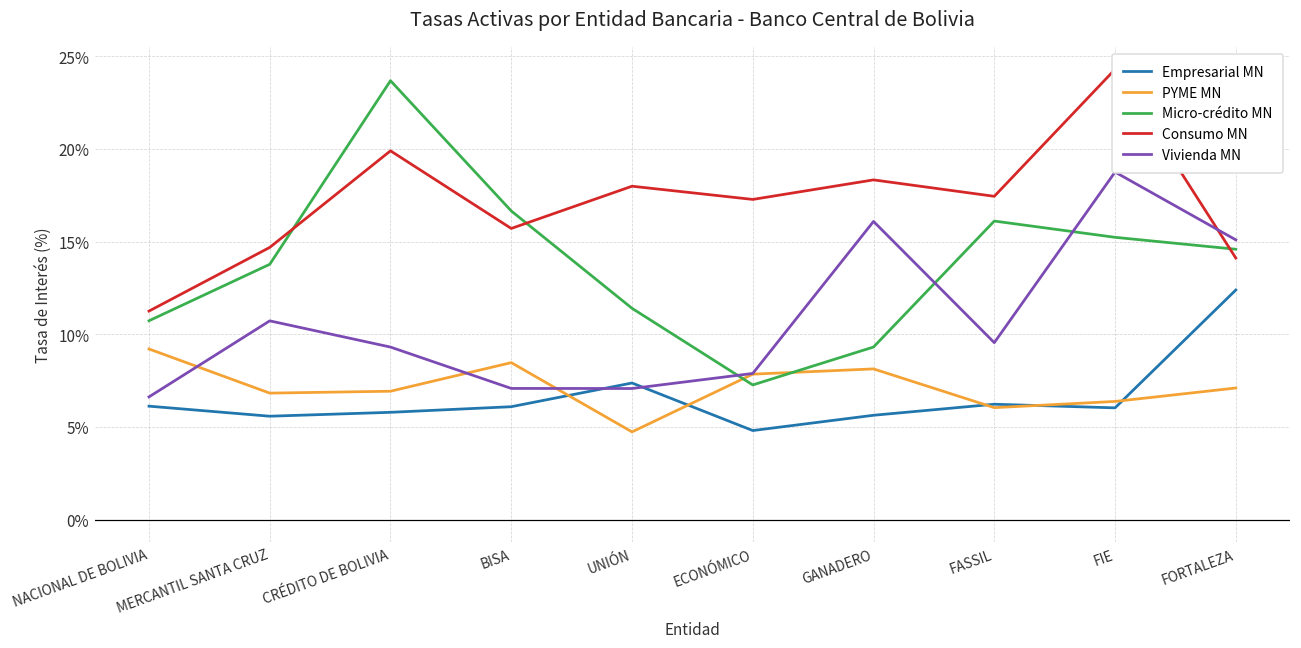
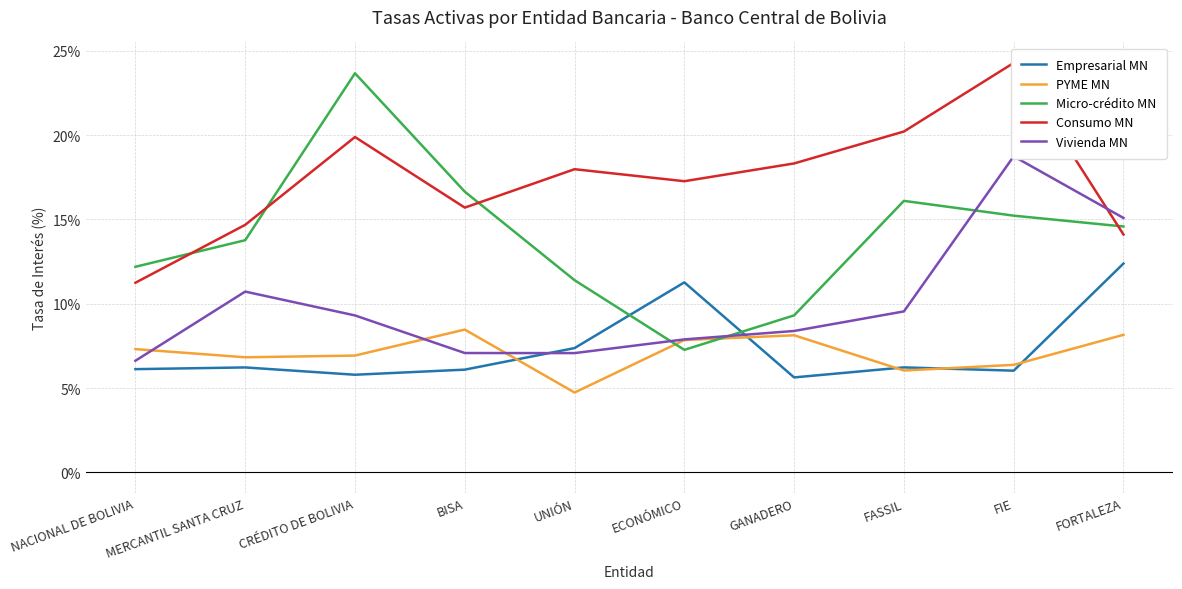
PYME MN, NACIONAL DE BOLIVIA: 9.2% -> 7.3%
Micro-crédito MN, NACIONAL DE BOLIVIA: 10.7% -> 12.2%
Empresarial MN, MERCANTIL SANTA CRUZ: 5.6% -> 6.2%
Empresarial MN, ECONÓMICO: 4.8% -> 11.3%
Vivienda MN, GANADERO: 16.1% -> 8.4%
Consumo MN, FASSIL: 17.4% -> 20.2%
PYME MN, FORTALEZA: 7.1% -> 8.2%
